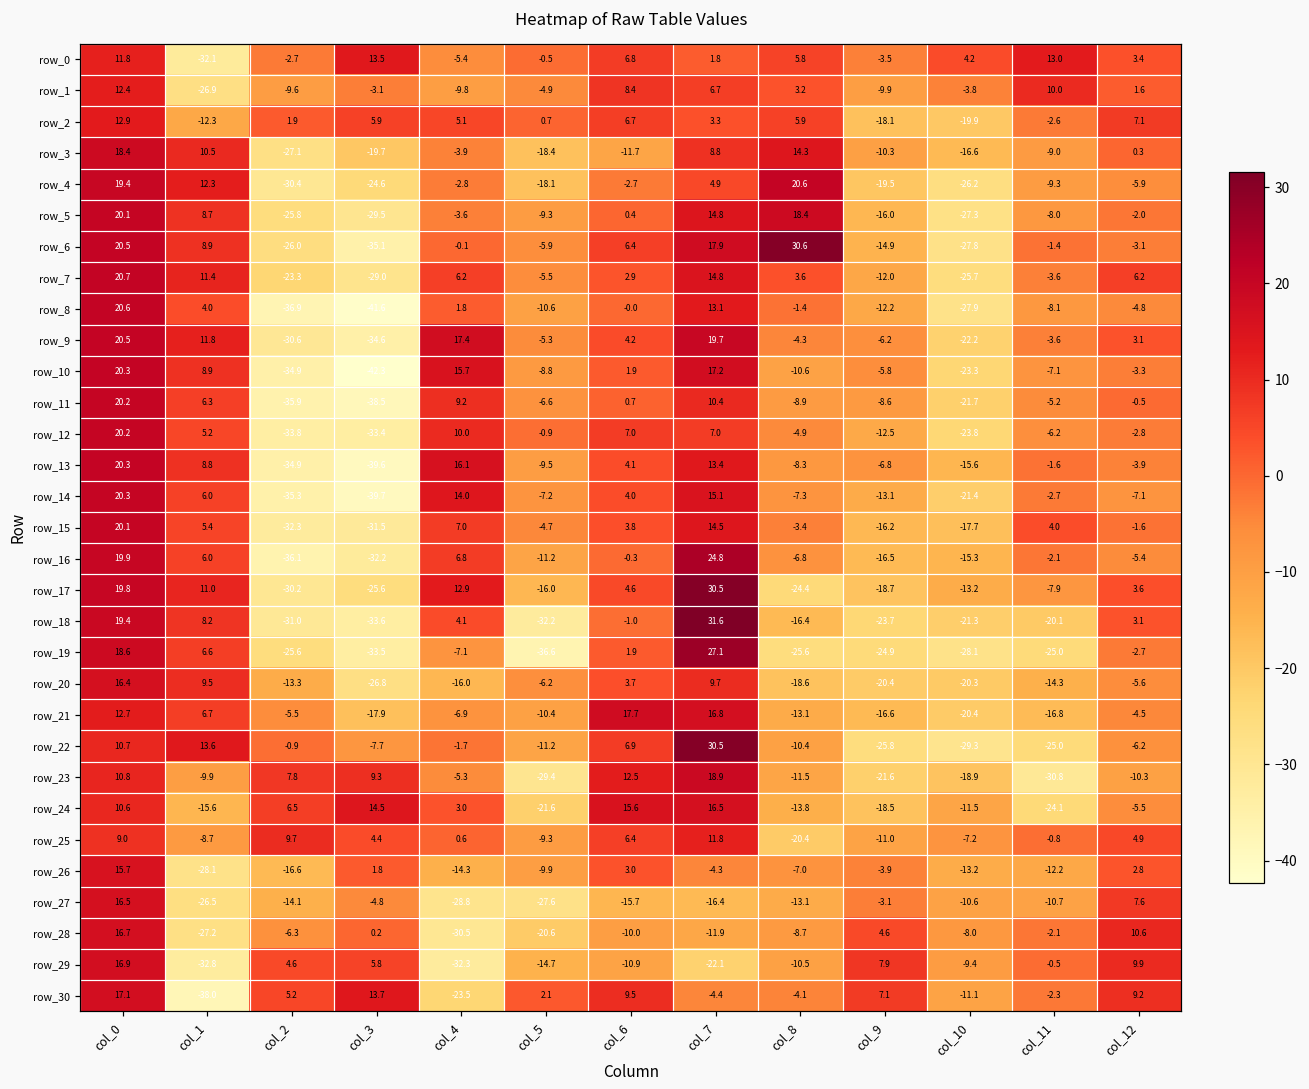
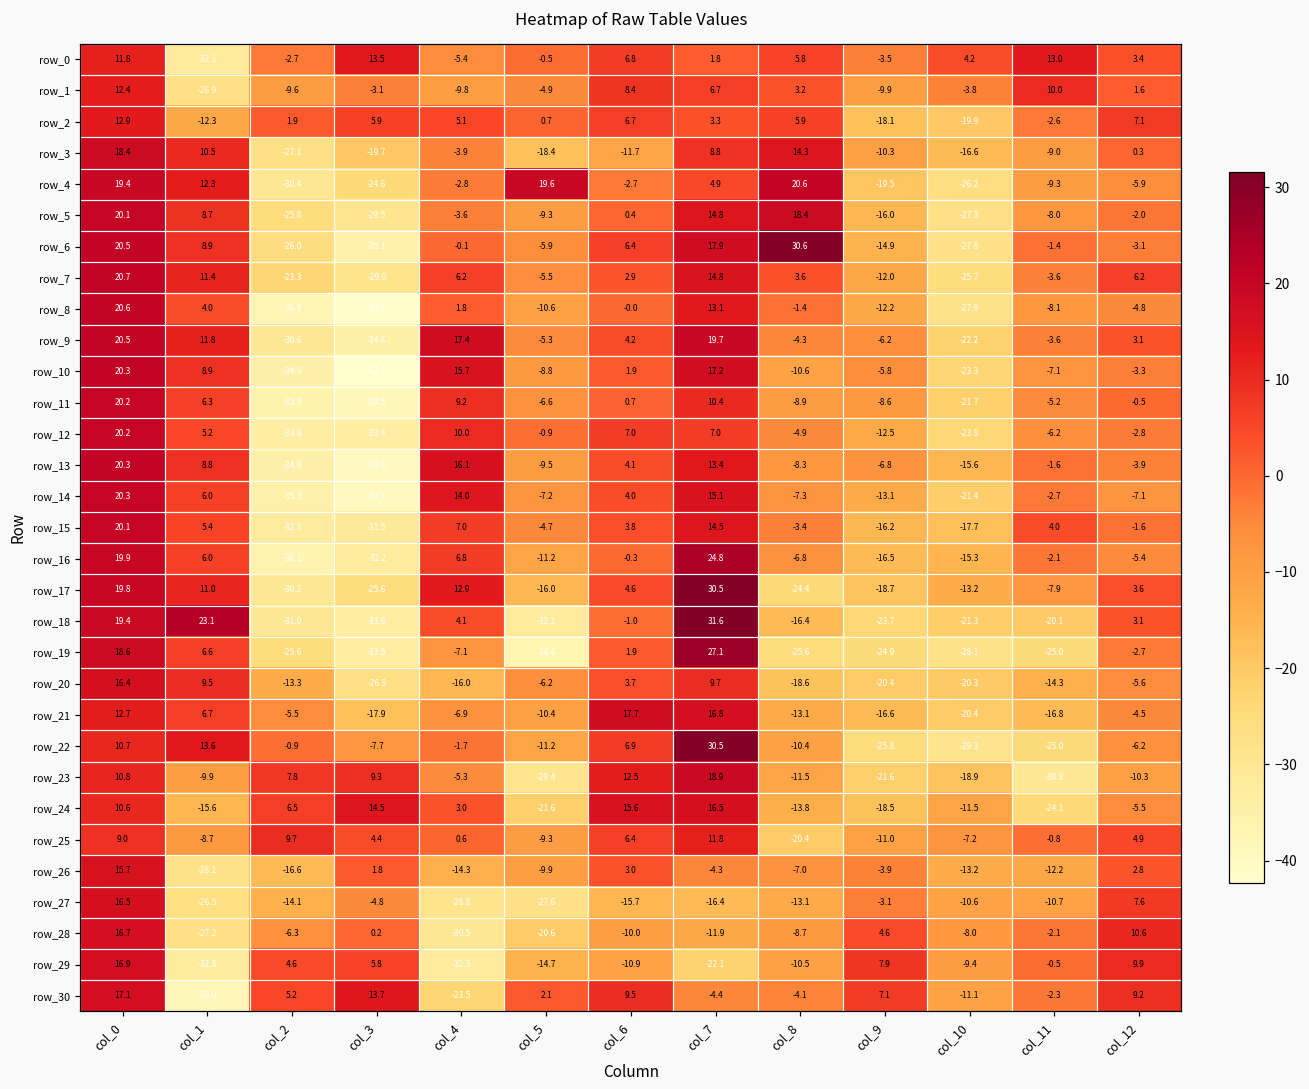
row_4, col_5: -18.1 -> 19.6
row_18, col_1: 8.2 -> 23.1
